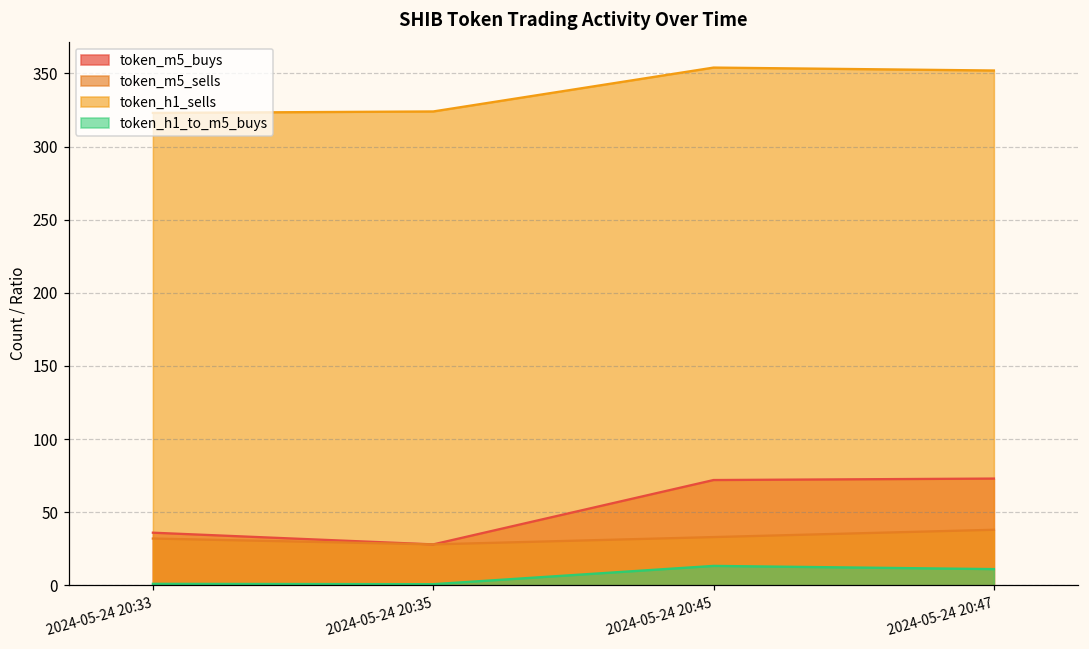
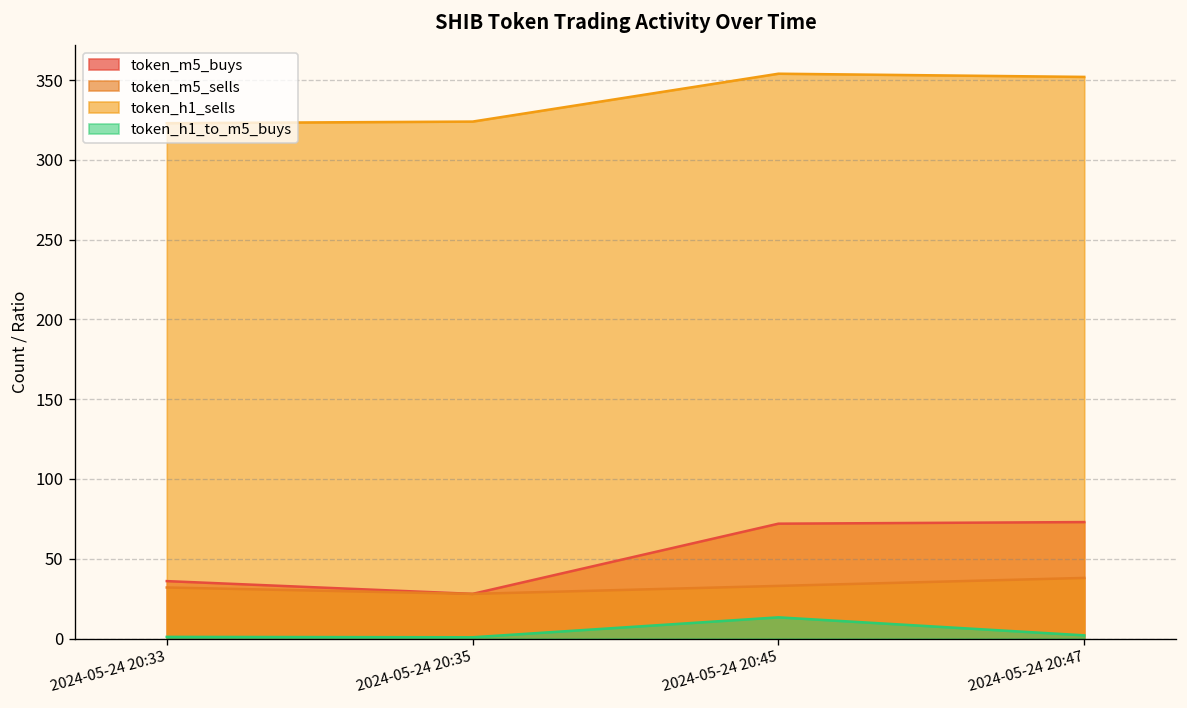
token_h1_to_m5_buys, 2024-05-24 20:47: 11 -> 2
